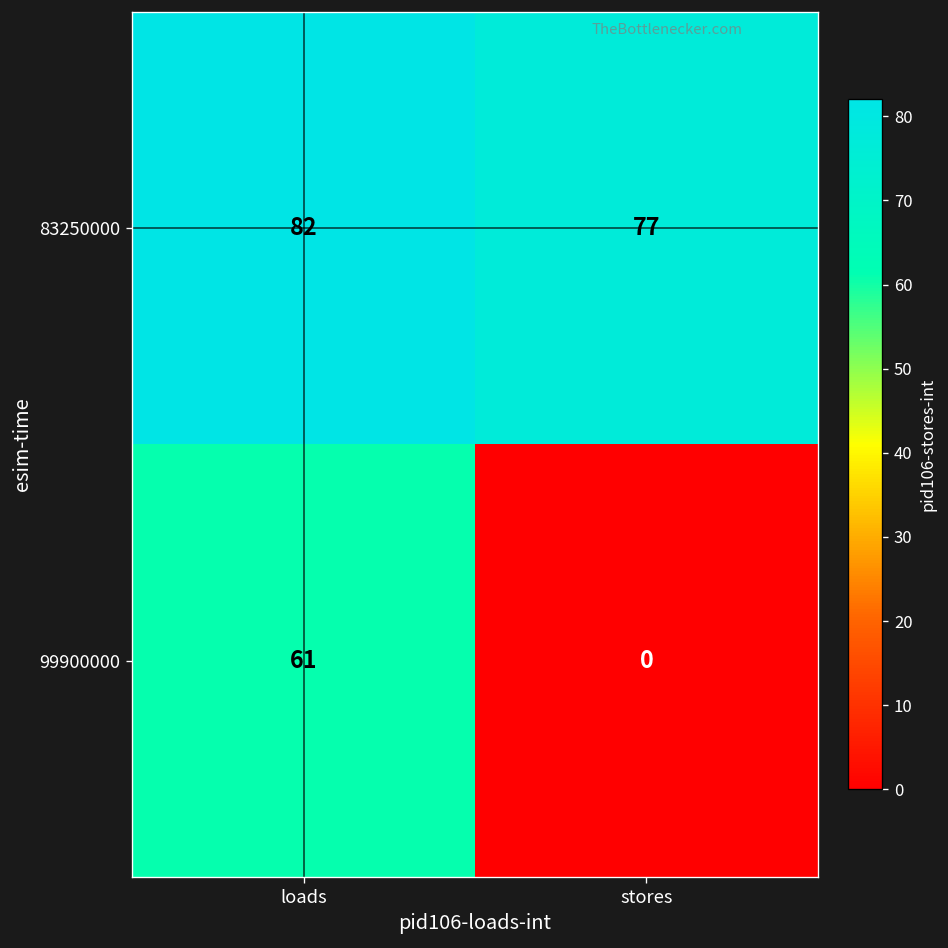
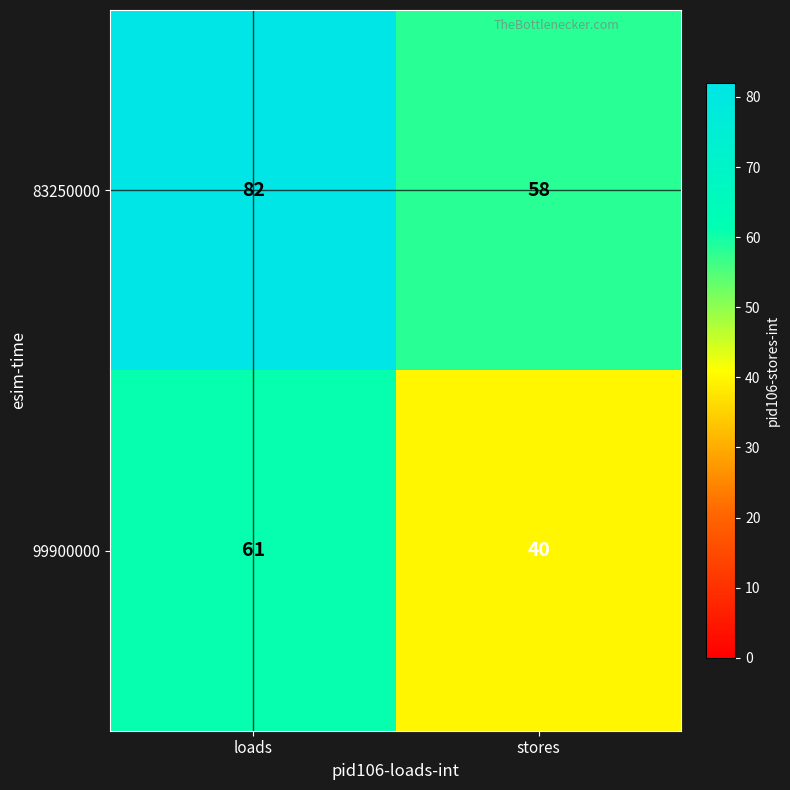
83250000, stores: 77 -> 58
99900000, stores: 0 -> 40
